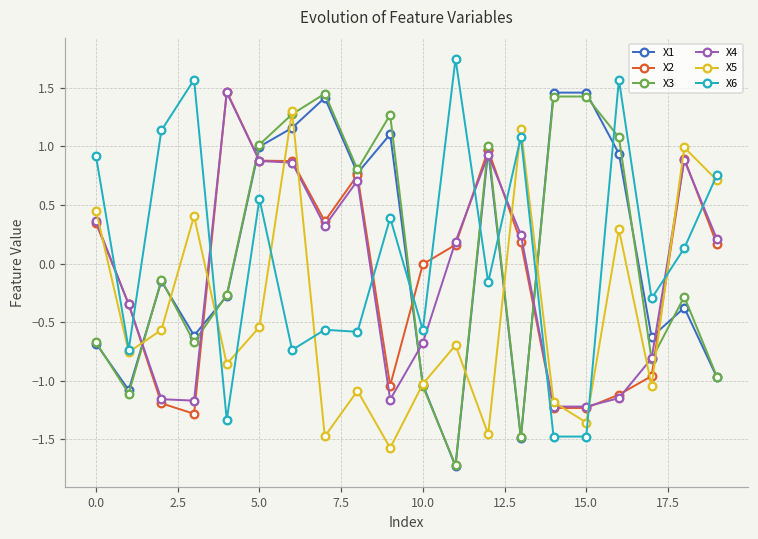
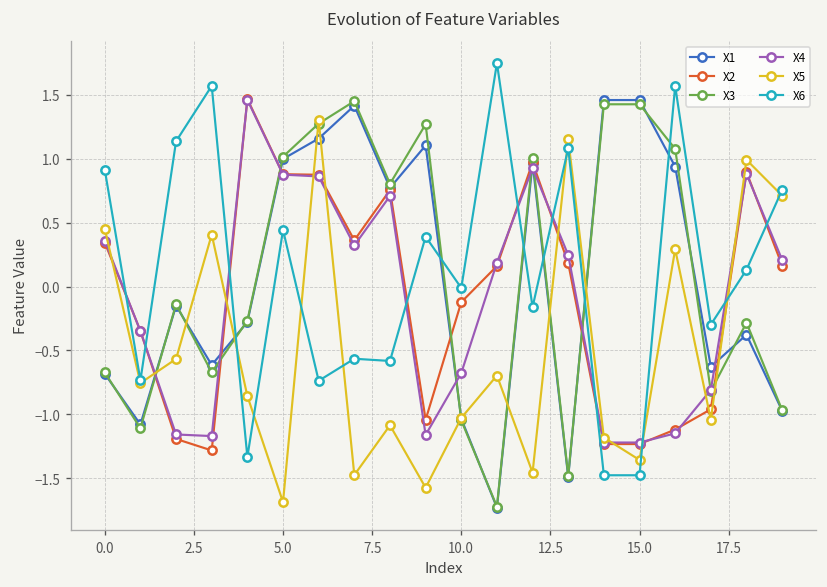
X5, 5.0: -0.54 -> -1.69
X6, 5.0: 0.55 -> 0.44
X2, 10.0: -0.01 -> -0.12
X6, 10.0: -0.57 -> -0.01
